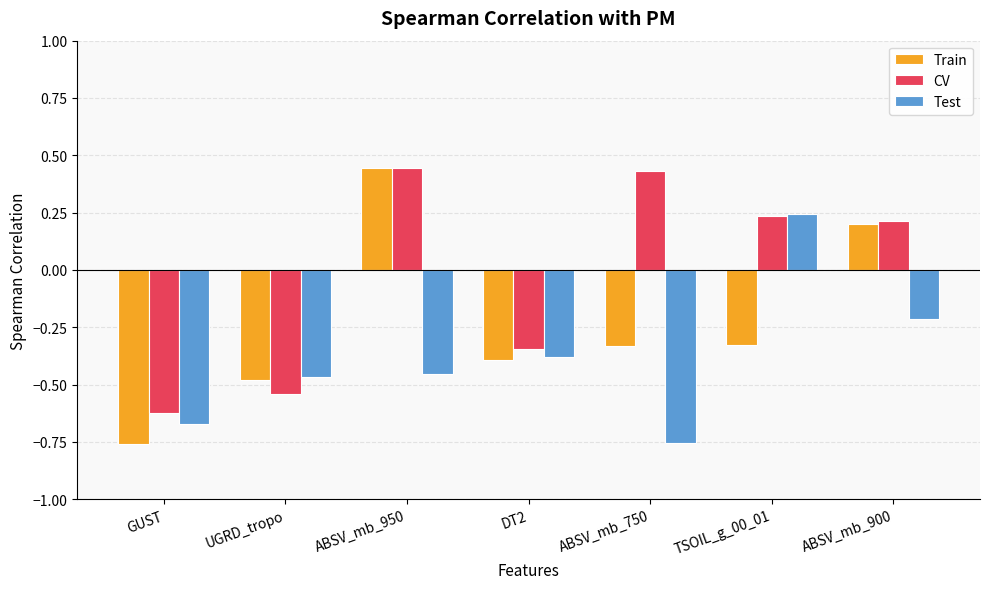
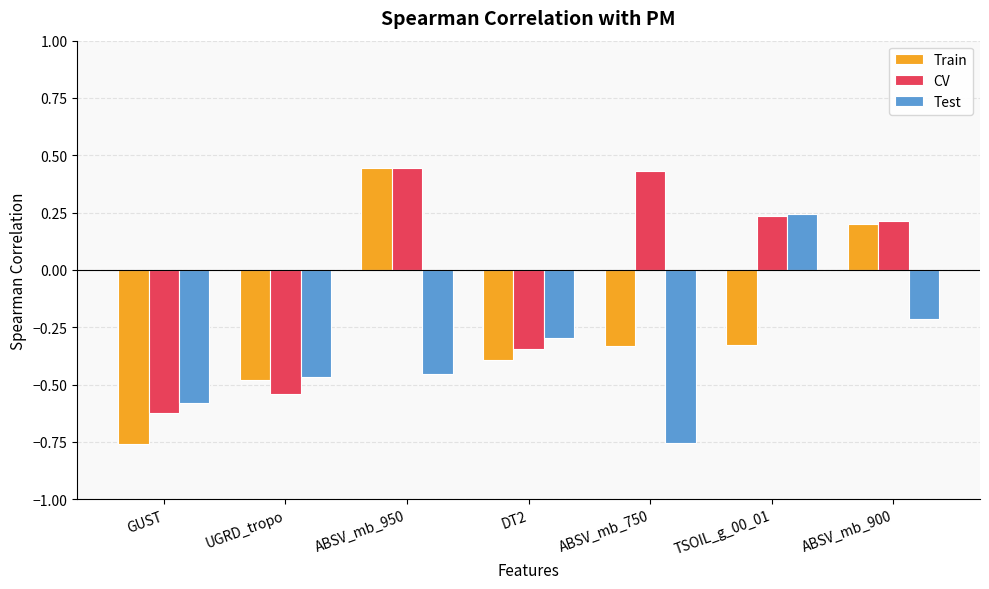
Test, GUST: -0.67 -> -0.58
Test, DT2: -0.38 -> -0.30
